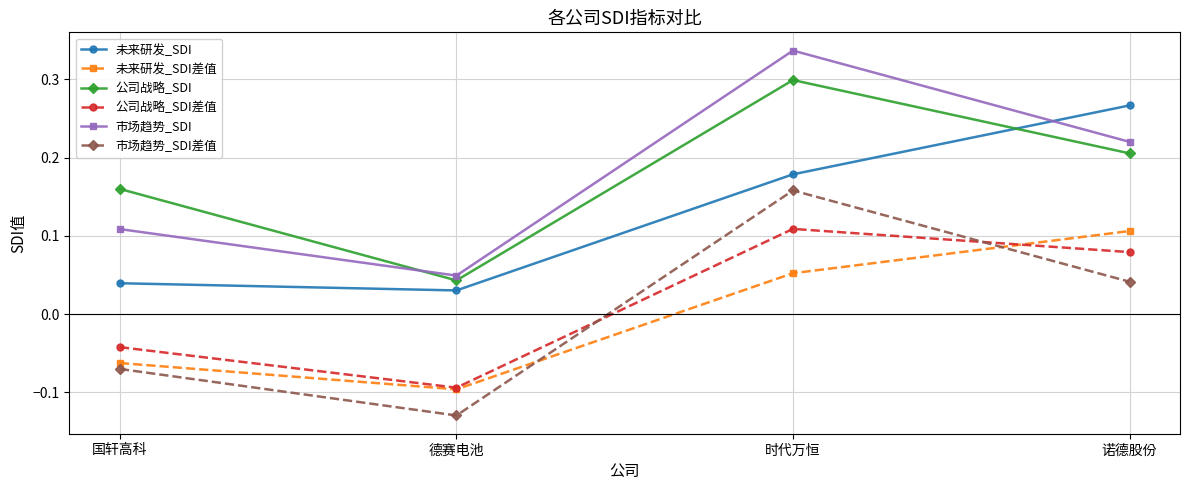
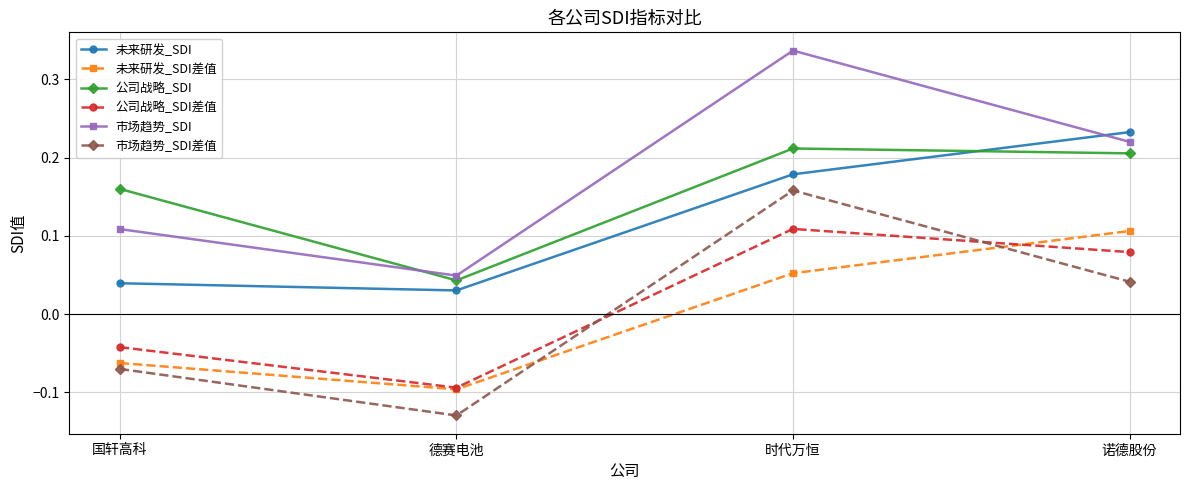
公司战略_SDI, 时代万恒: 0.30 -> 0.21
未来研发_SDI, 诺德股份: 0.27 -> 0.23
